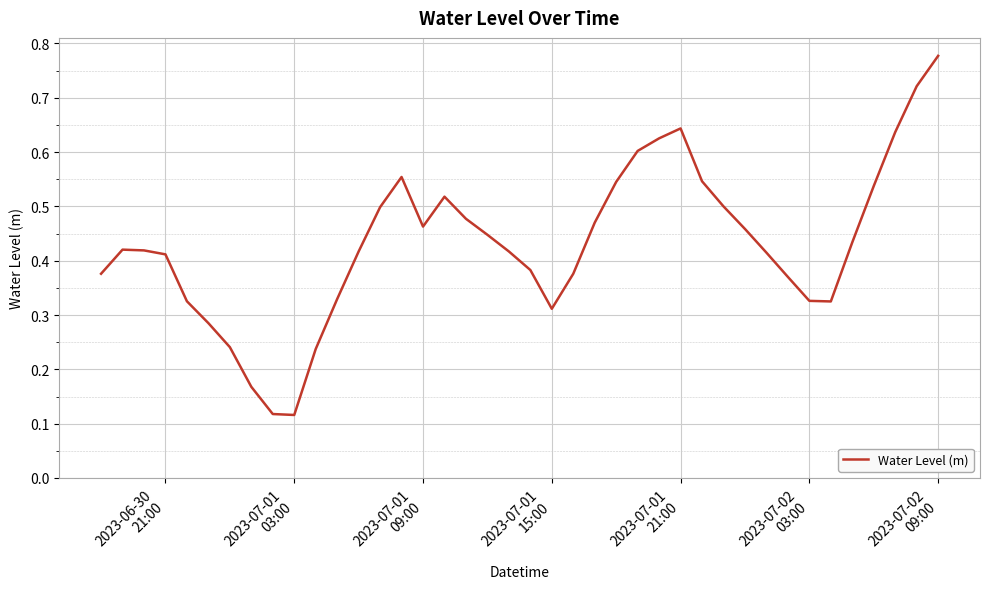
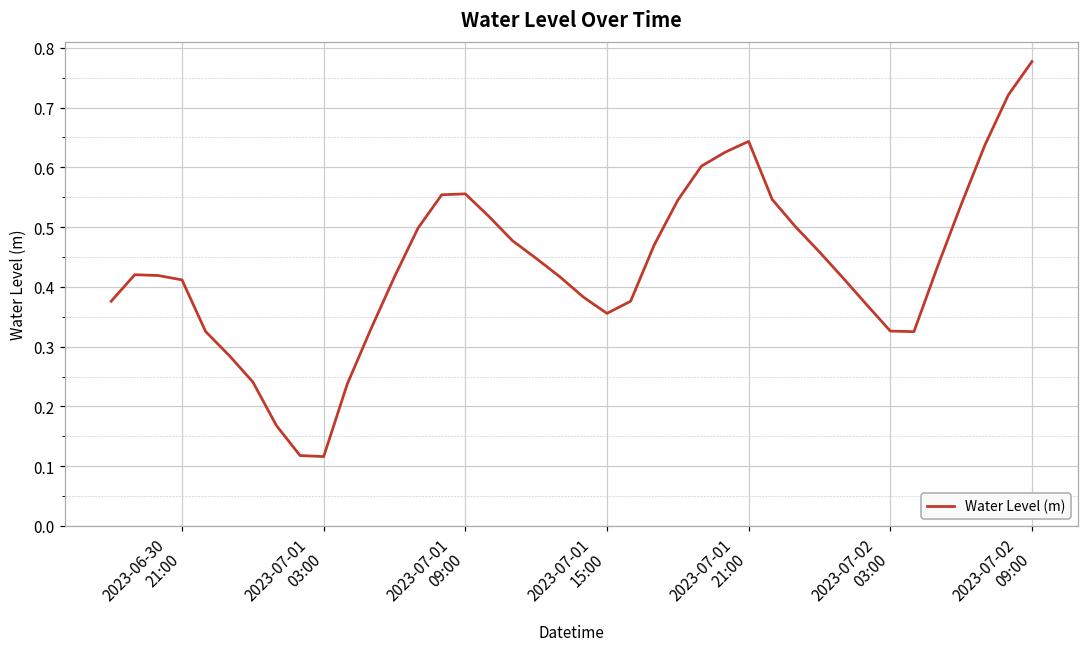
2023-07-01 09:00: 0.46 -> 0.56
2023-07-01 15:00: 0.31 -> 0.36
